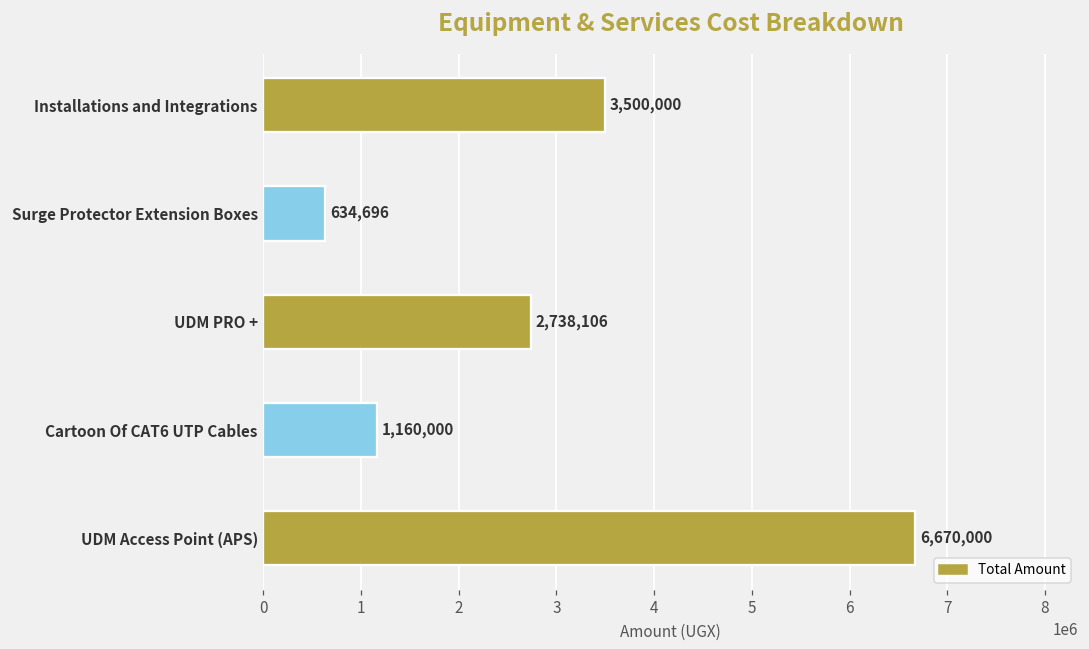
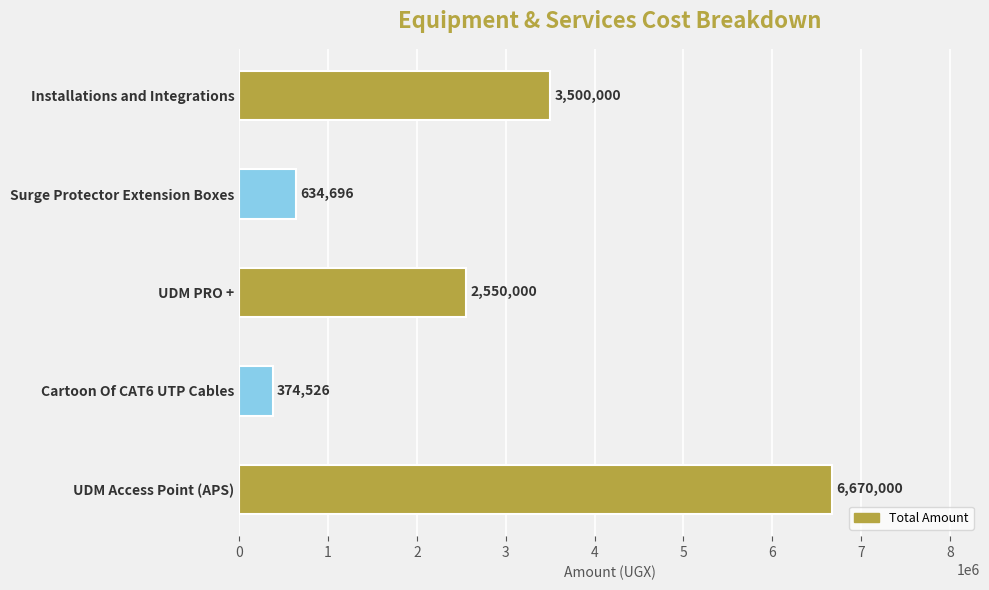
UDM PRO +: 2,738,106 -> 2,550,000
Cartoon Of CAT6 UTP Cables: 1,160,000 -> 374,526
